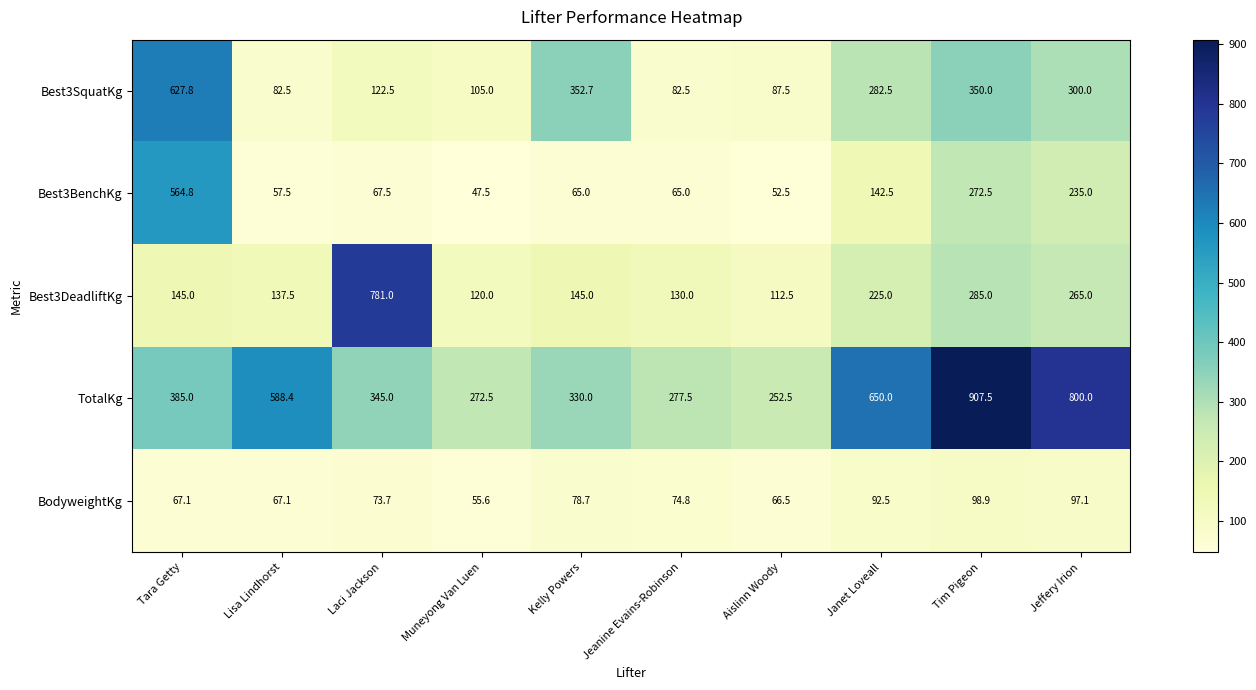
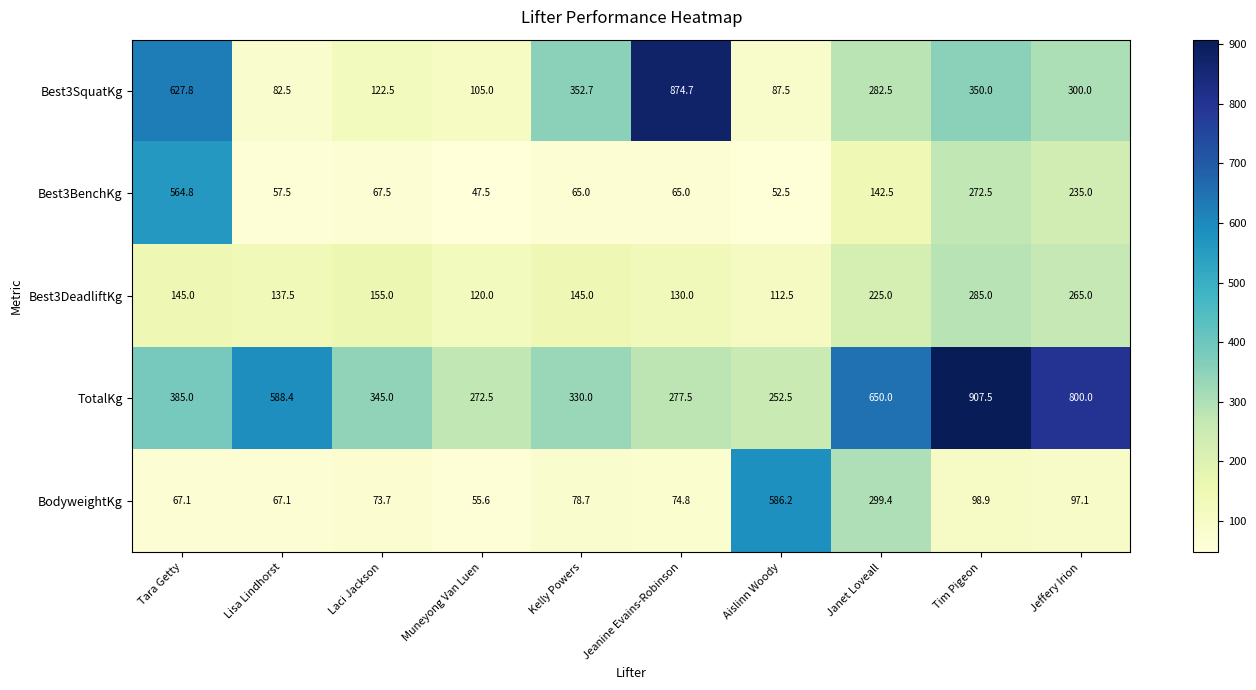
Best3SquatKg, Jeanine Evains-Robinson: 82.5 -> 874.7
Best3DeadliftKg, Laci Jackson: 781.0 -> 155.0
BodyweightKg, Aislinn Woody: 66.5 -> 586.2
BodyweightKg, Janet Loveall: 92.5 -> 299.4
